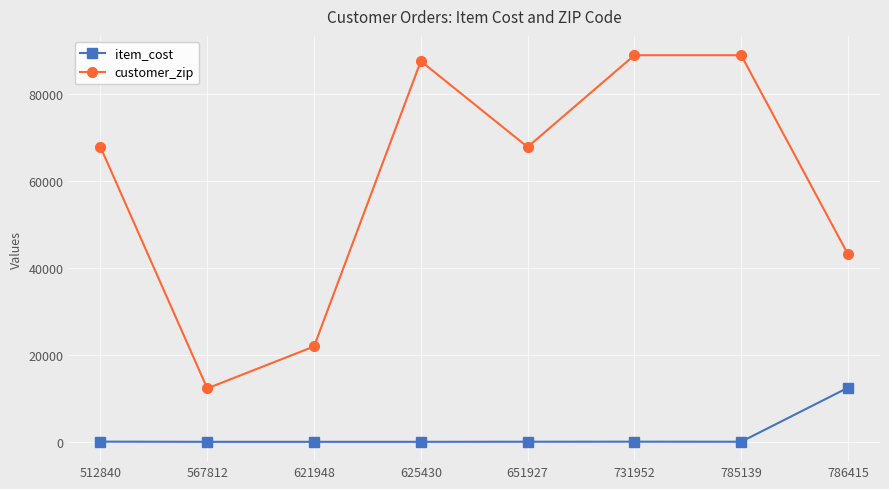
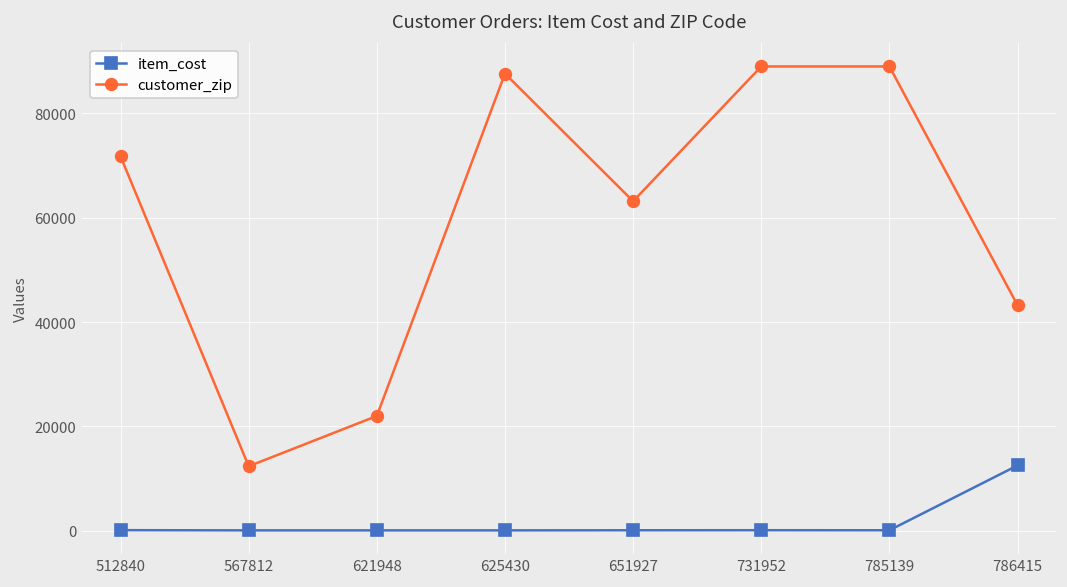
customer_zip, 512840: 68000 -> 72000
customer_zip, 651927: 68000 -> 63000
